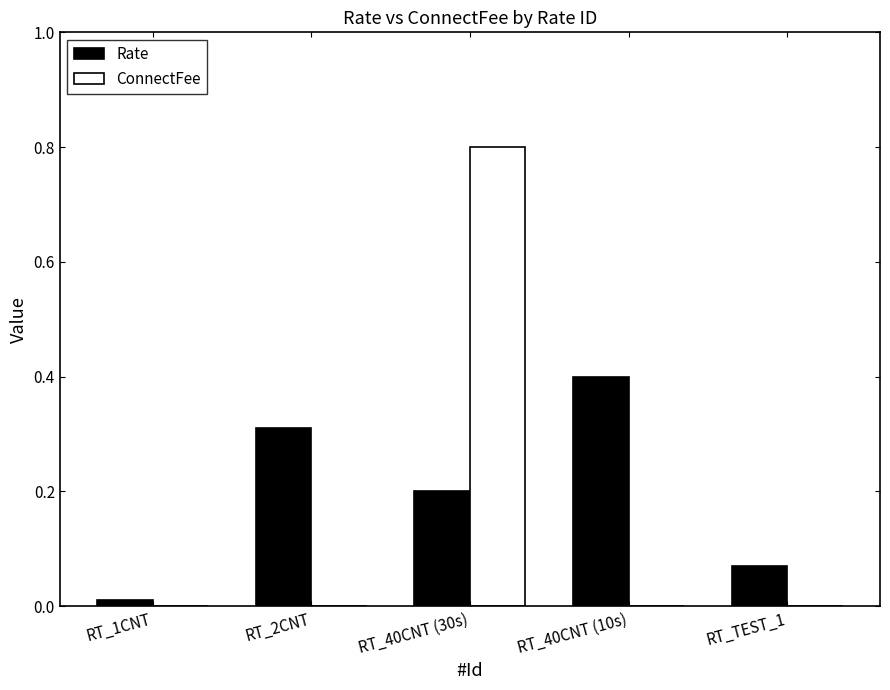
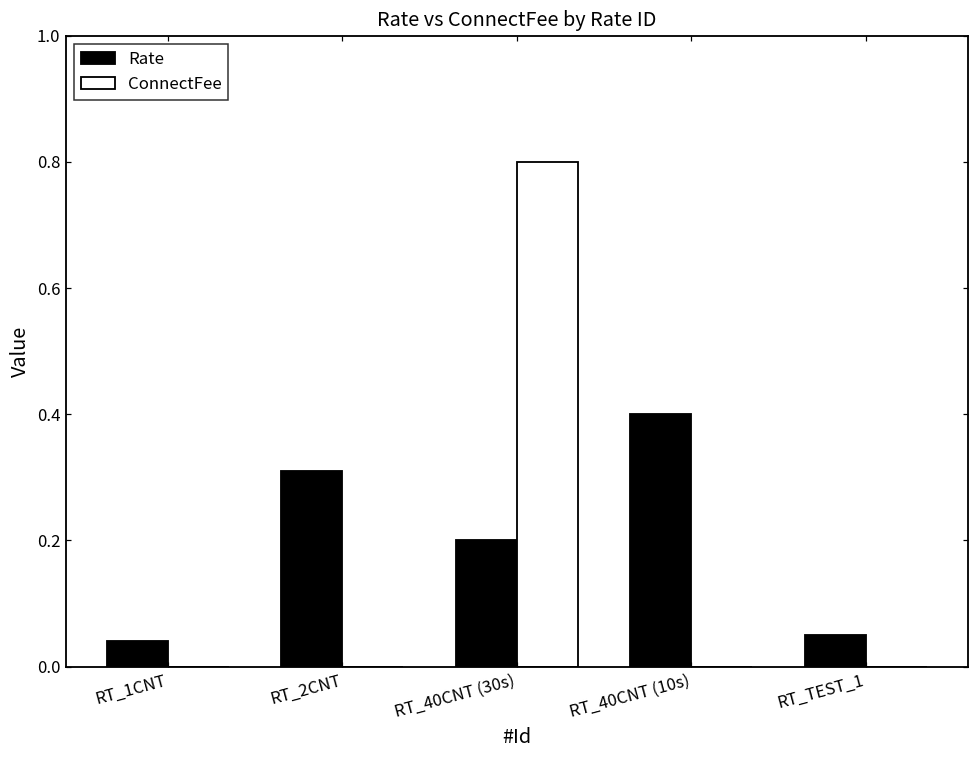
Rate, RT_1CNT: 0.01 -> 0.04
Rate, RT_TEST_1: 0.07 -> 0.05
